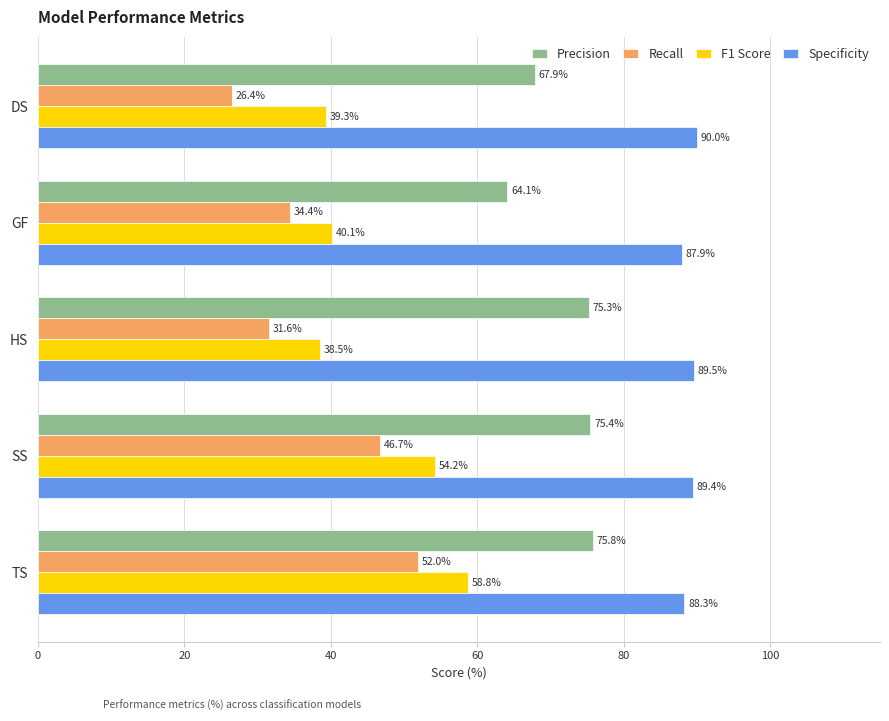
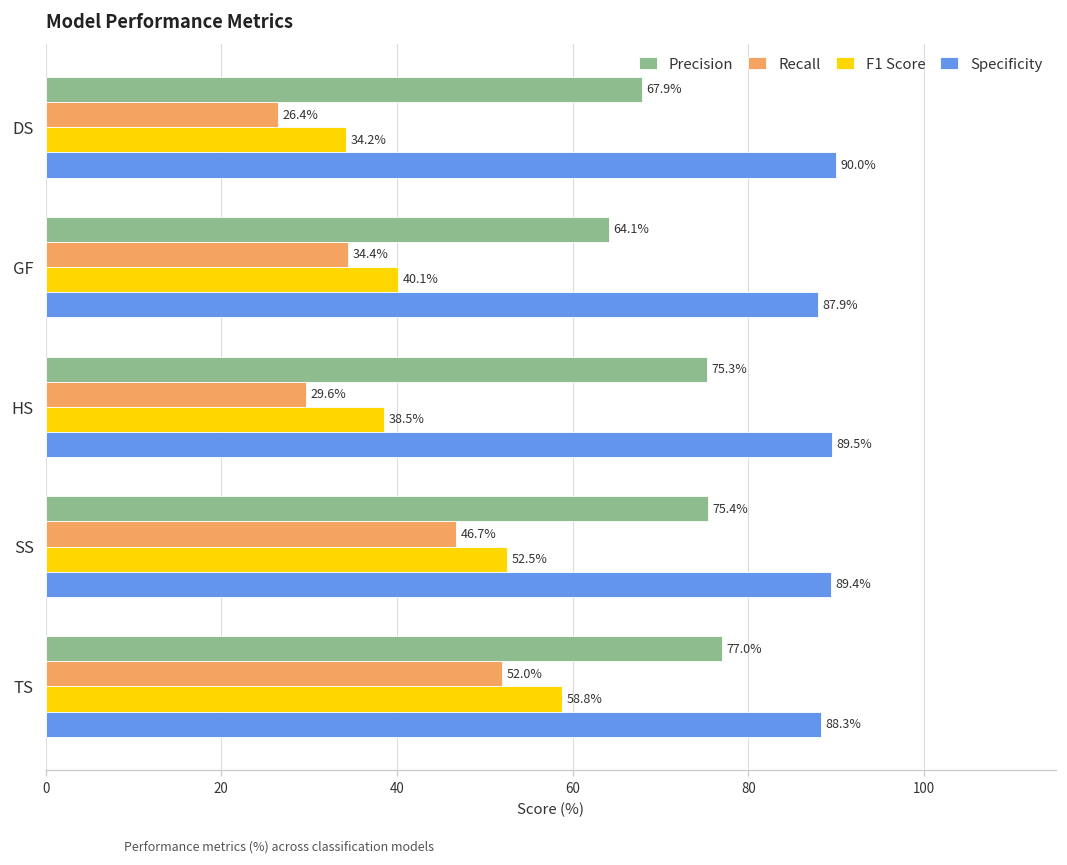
F1 Score, DS: 39.3% -> 34.2%
Recall, HS: 31.6% -> 29.6%
F1 Score, SS: 54.2% -> 52.5%
Precision, TS: 75.8% -> 77.0%
